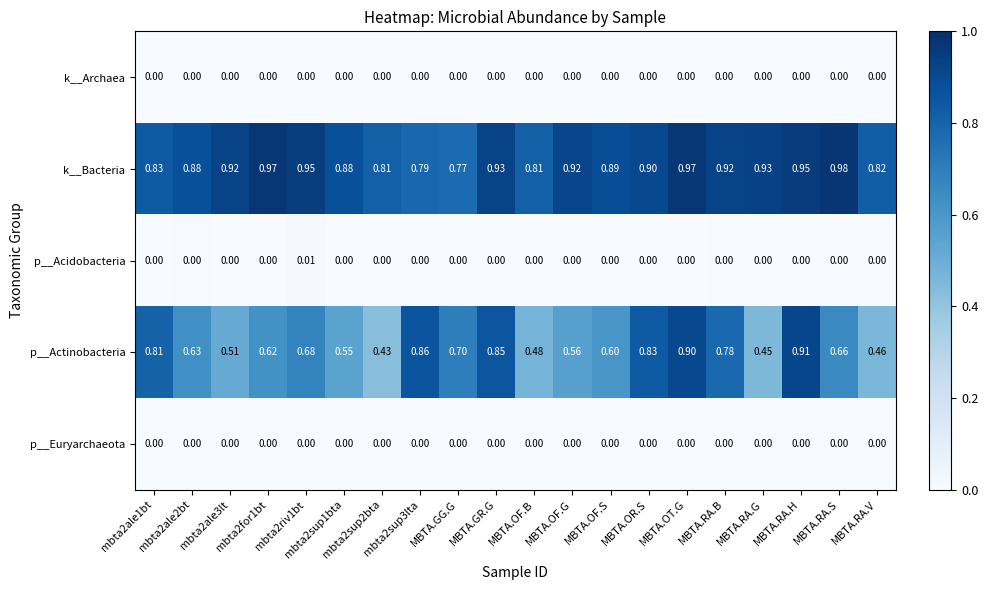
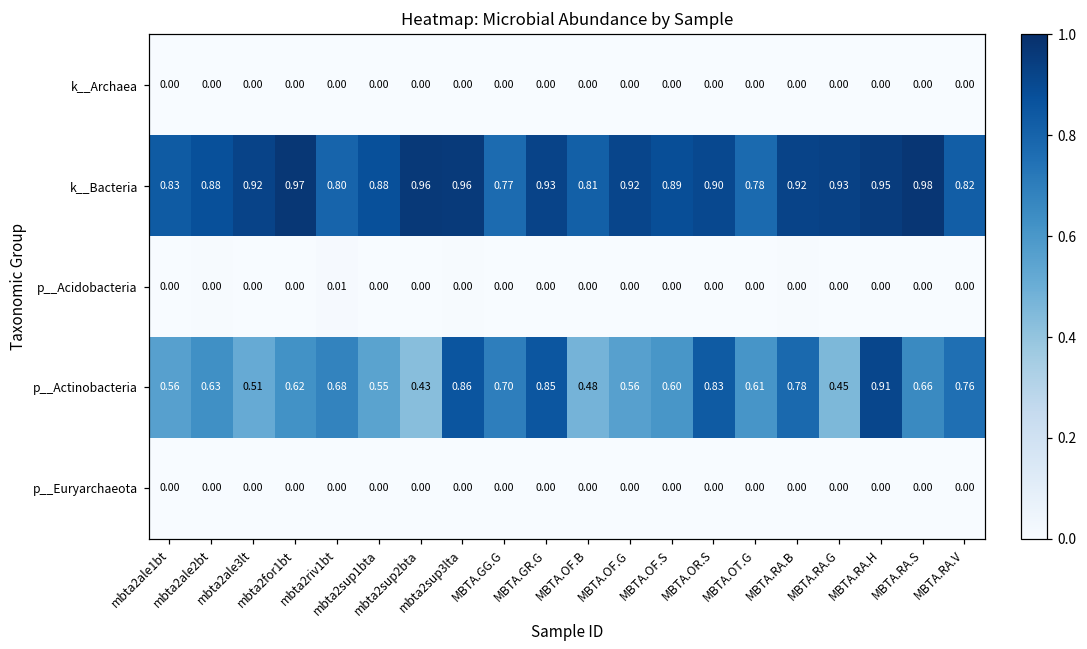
k__Bacteria, mbta2riv1bt: 0.95 -> 0.80
k__Bacteria, mbta2sup2bta: 0.81 -> 0.96
k__Bacteria, mbta2sup3lta: 0.79 -> 0.96
k__Bacteria, MBTA.OT.G: 0.97 -> 0.78
p__Actinobacteria, mbta2ale1bt: 0.81 -> 0.56
p__Actinobacteria, MBTA.OT.G: 0.90 -> 0.61
p__Actinobacteria, MBTA.RA.V: 0.46 -> 0.76
